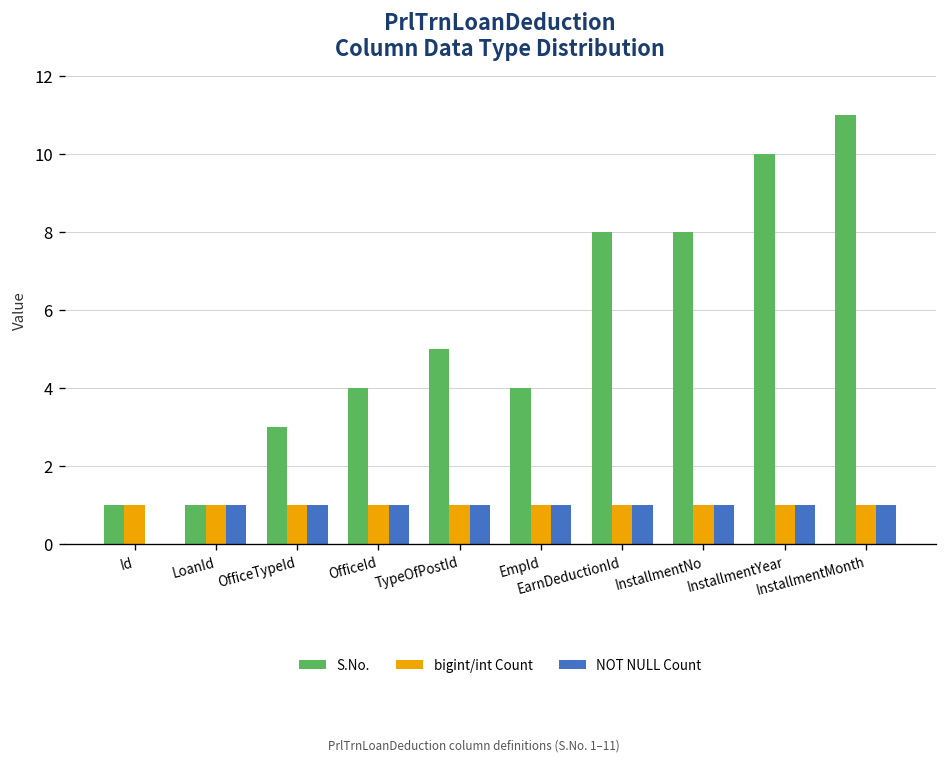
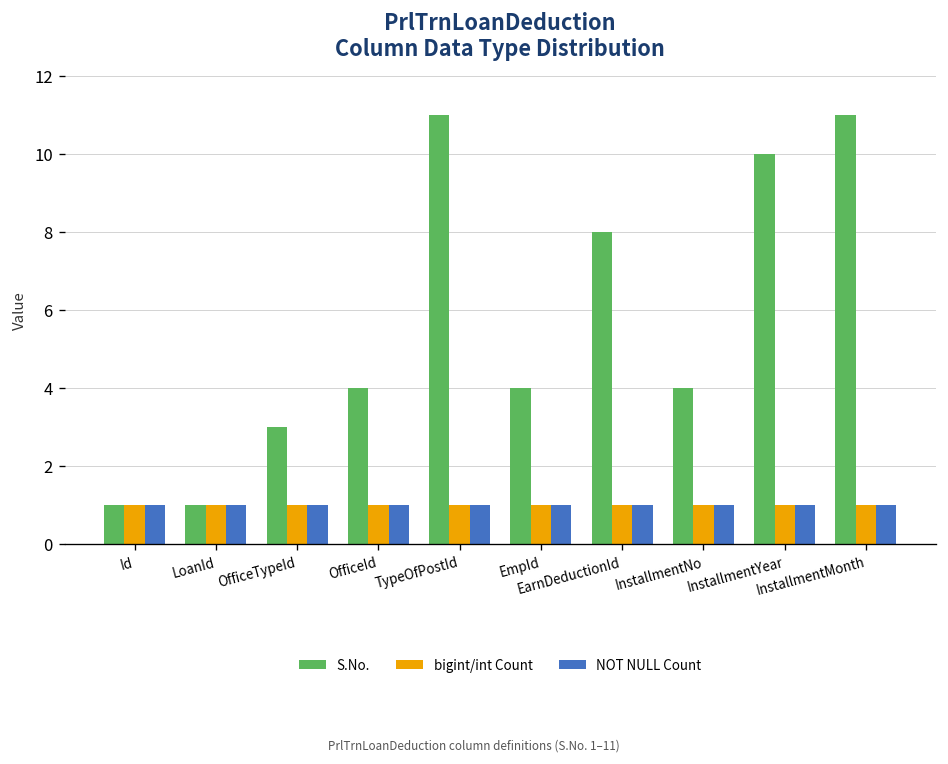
NOT NULL Count, Id: 0 -> 1
S.No., TypeOfPostId: 5 -> 11
S.No., InstallmentNo: 8 -> 4
